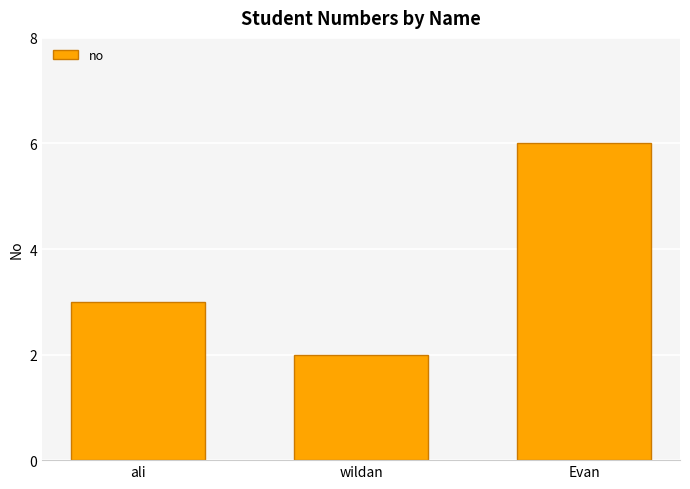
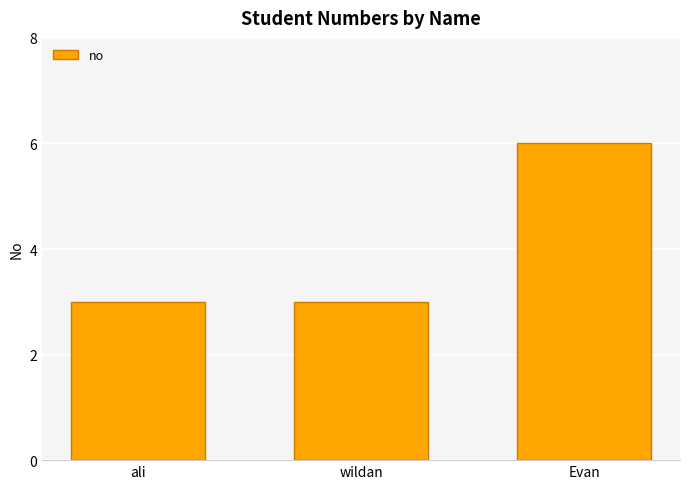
wildan: 2 -> 3
